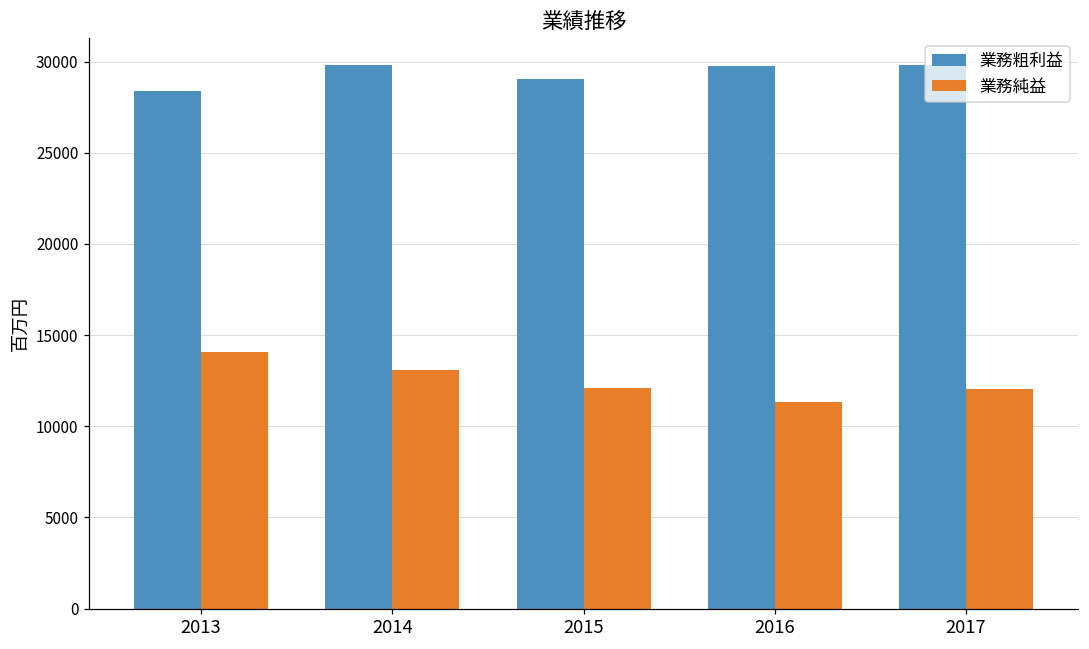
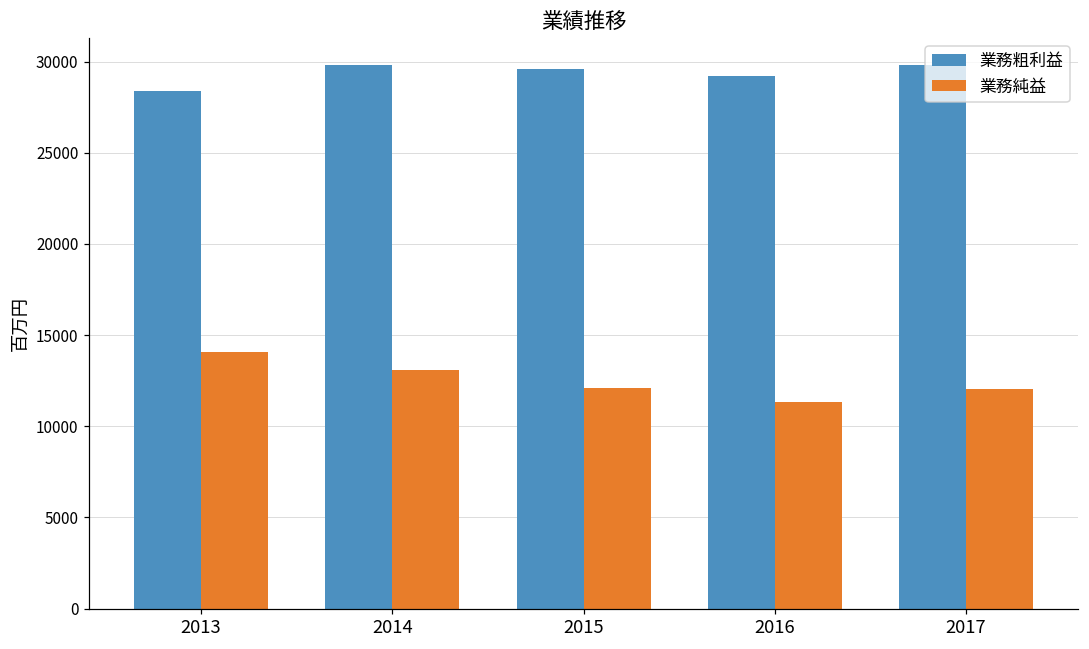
業務粗利益, 2015: 29000 -> 29600
業務粗利益, 2016: 29700 -> 29200
